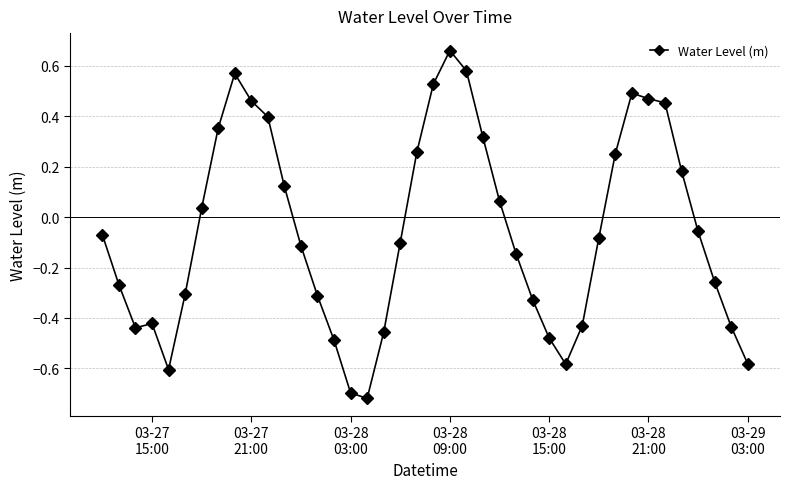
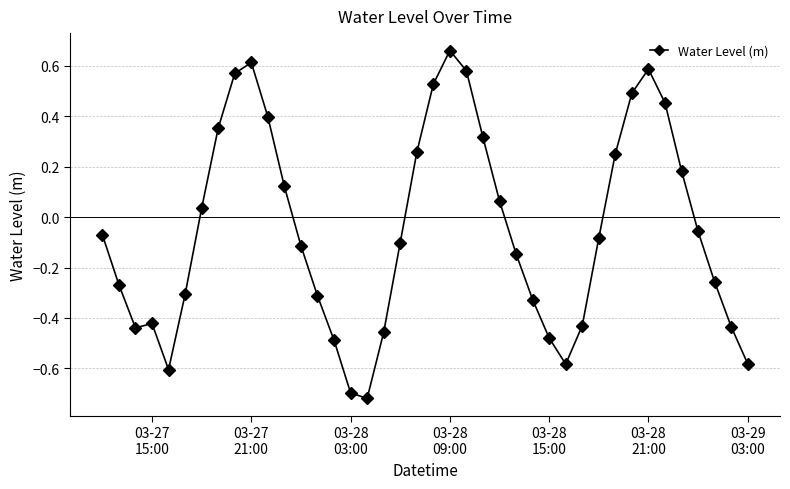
03-27 21:00: 0.46 -> 0.61
03-28 21:00: 0.47 -> 0.59
